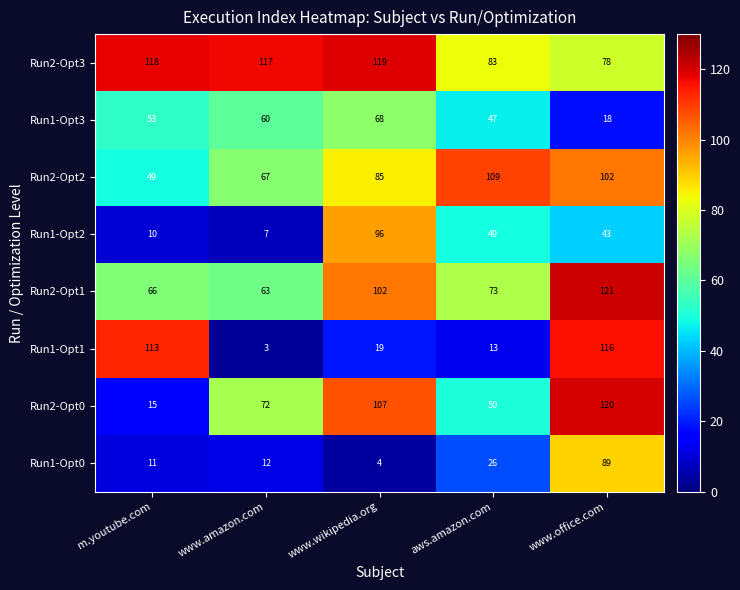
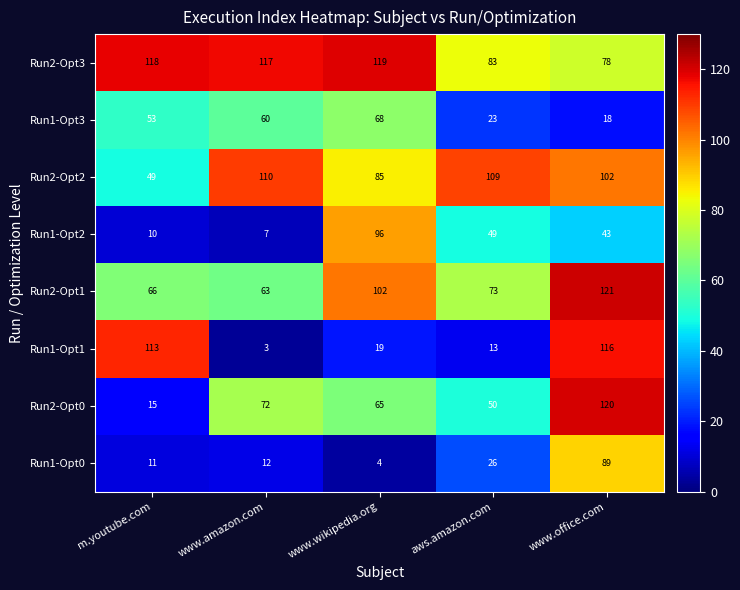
Run1-Opt3, aws.amazon.com: 47 -> 23
Run2-Opt2, www.amazon.com: 67 -> 110
Run2-Opt0, www.wikipedia.org: 107 -> 65
